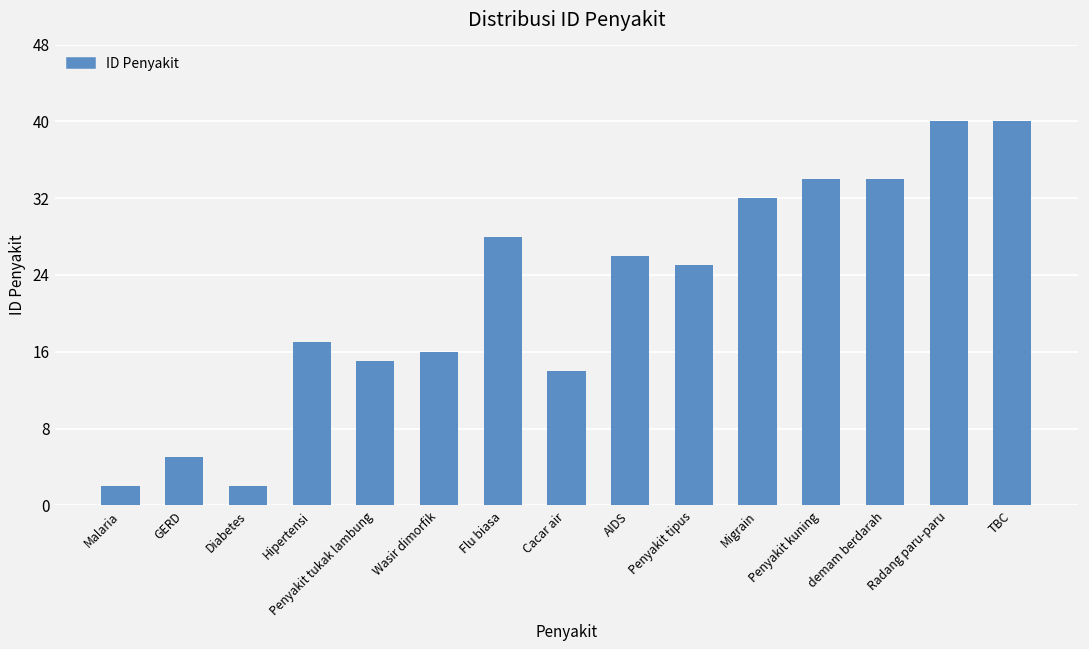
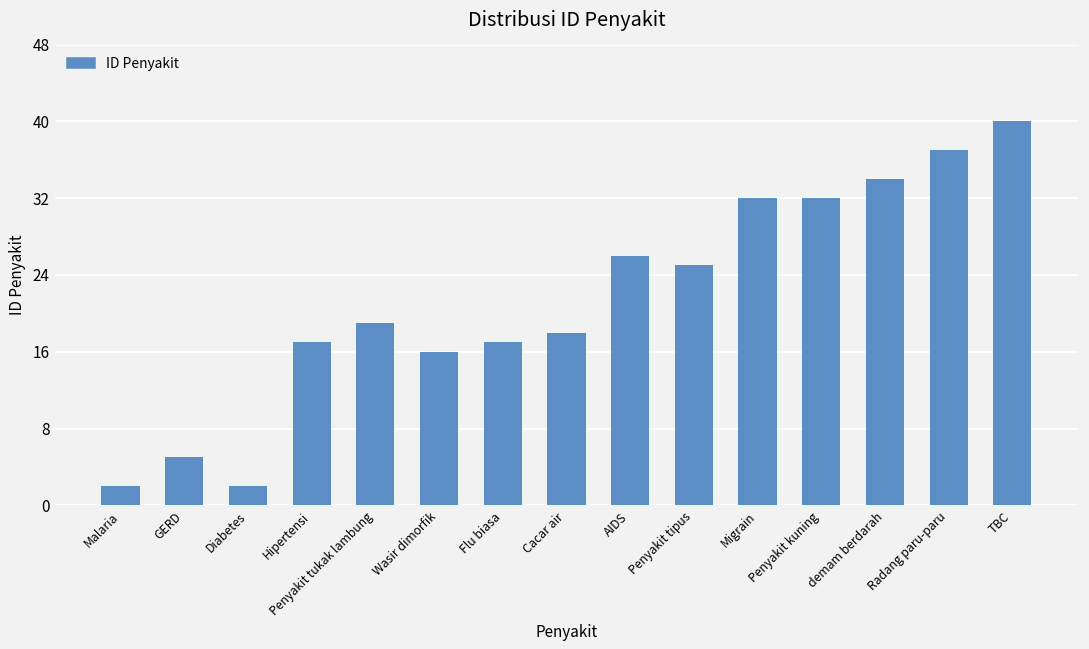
Penyakit tukak lambung: 15 -> 19
Flu biasa: 28 -> 17
Cacar air: 14 -> 18
Penyakit kuning: 34 -> 32
Radang paru-paru: 40 -> 37
